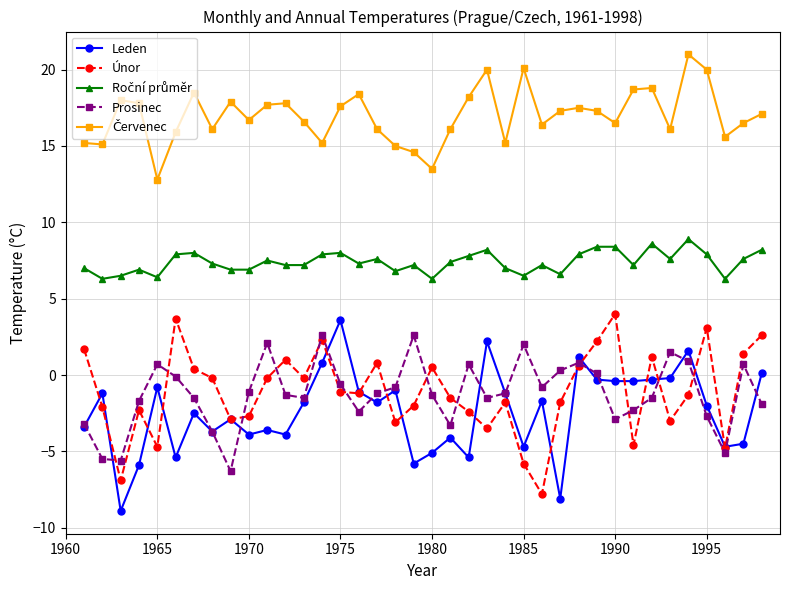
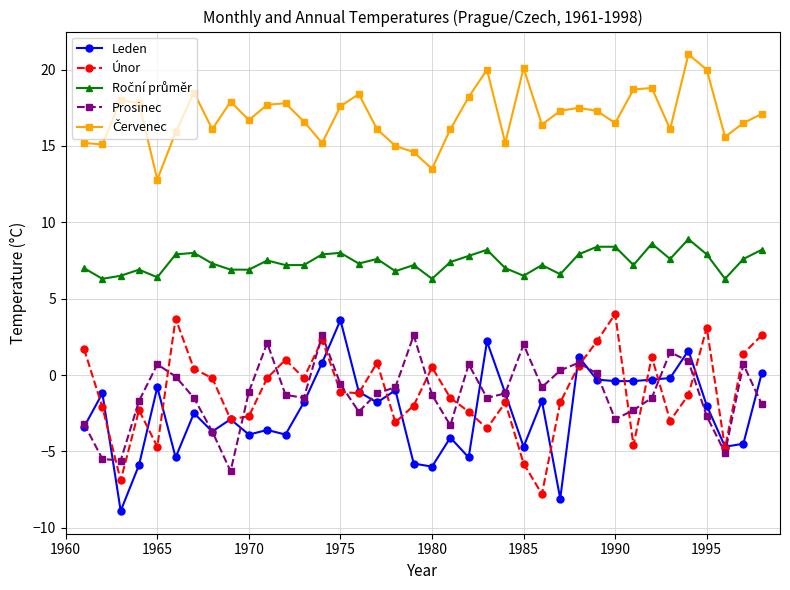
Leden, 1980: -5.1 -> -6.0
